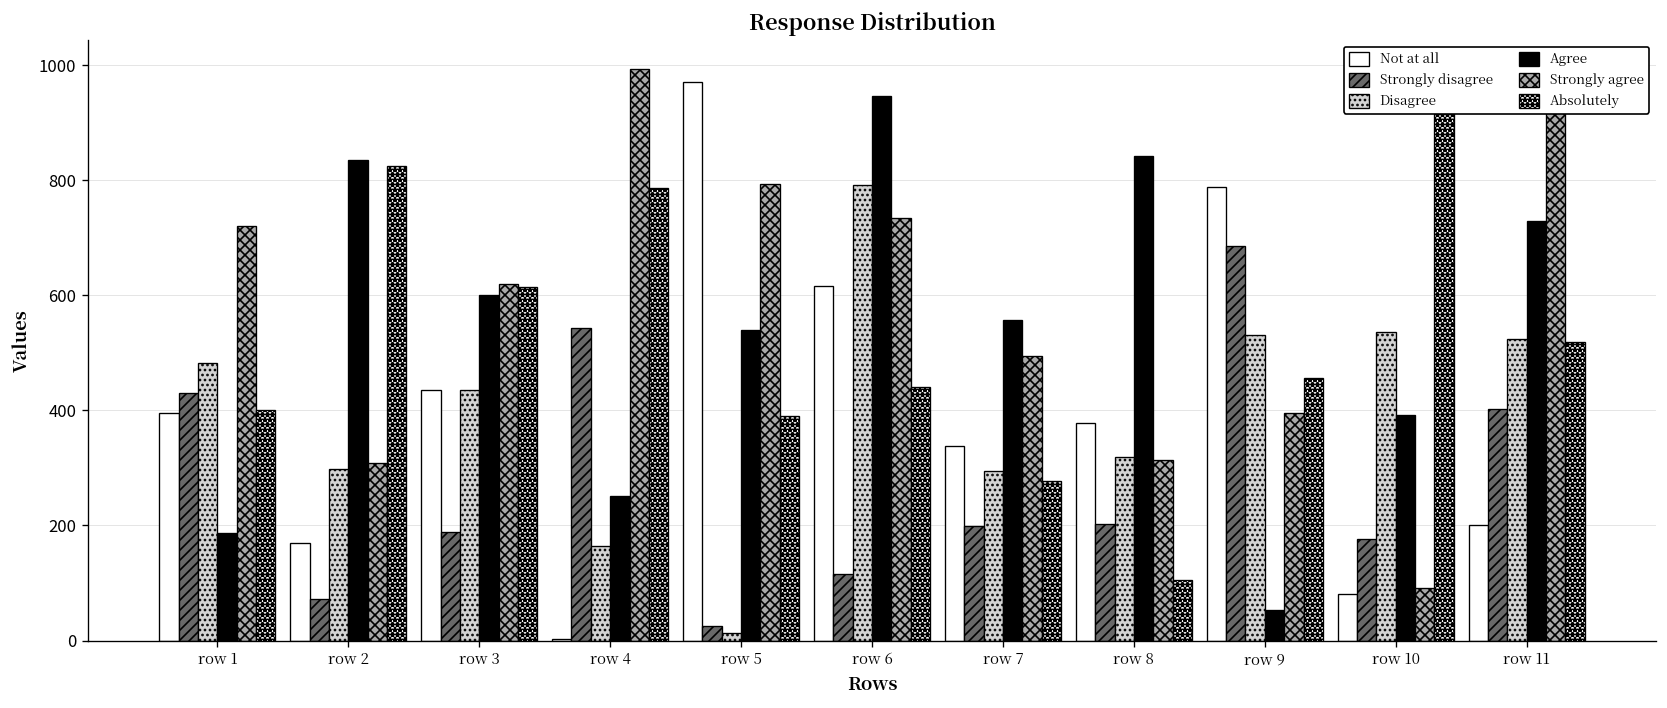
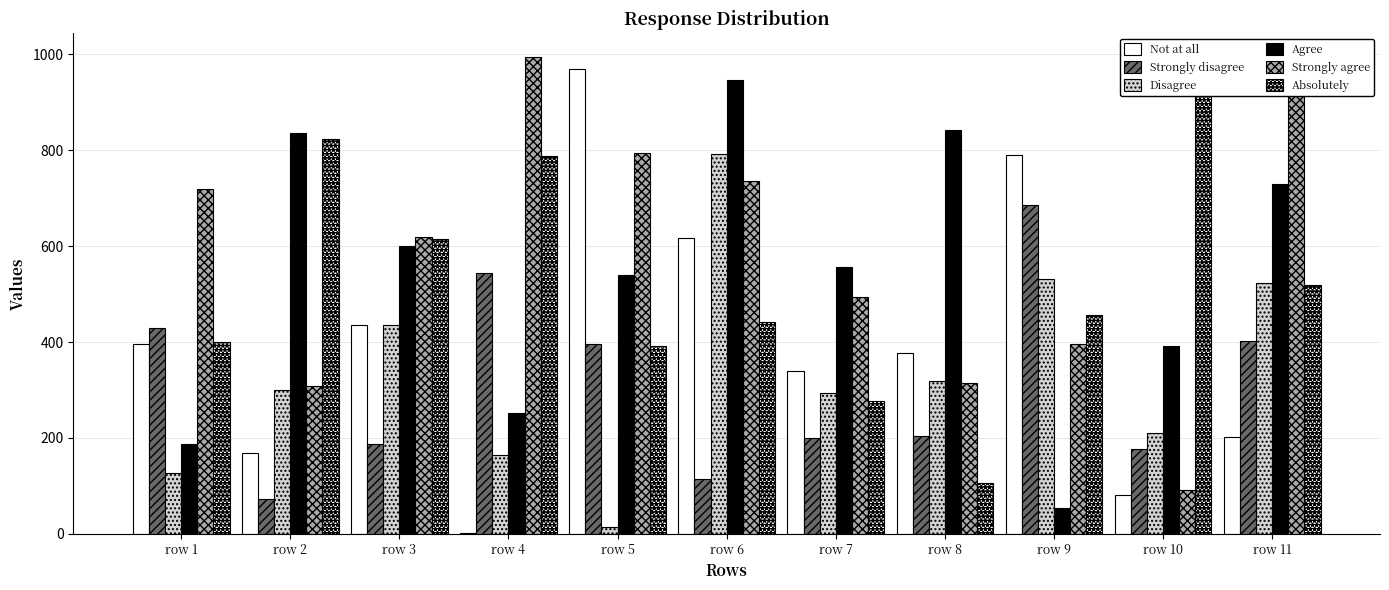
Disagree, row 1: 480 -> 130
Strongly disagree, row 5: 30 -> 400
Disagree, row 10: 540 -> 210
